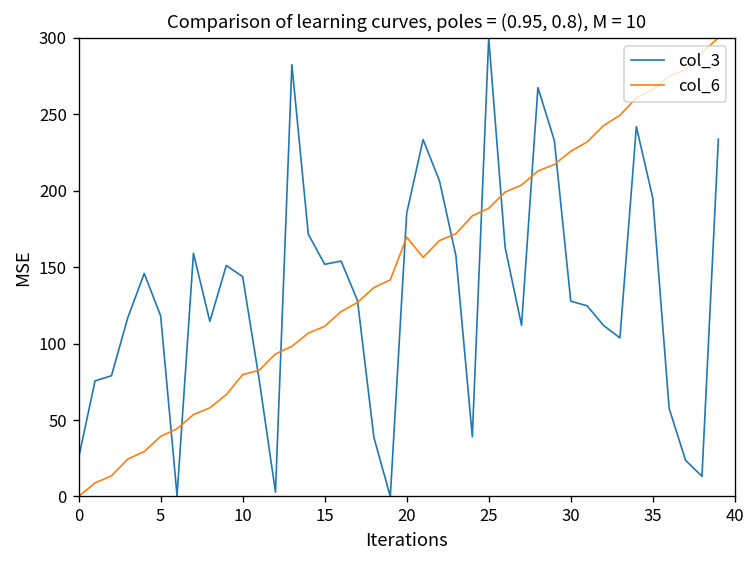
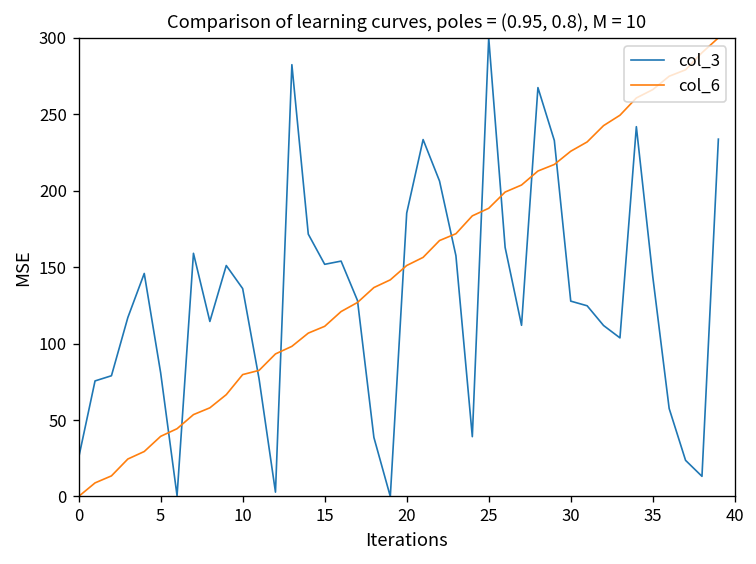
col_3, 5: 118 -> 81
col_3, 10: 144 -> 136
col_6, 20: 170 -> 151
col_3, 35: 195 -> 144
